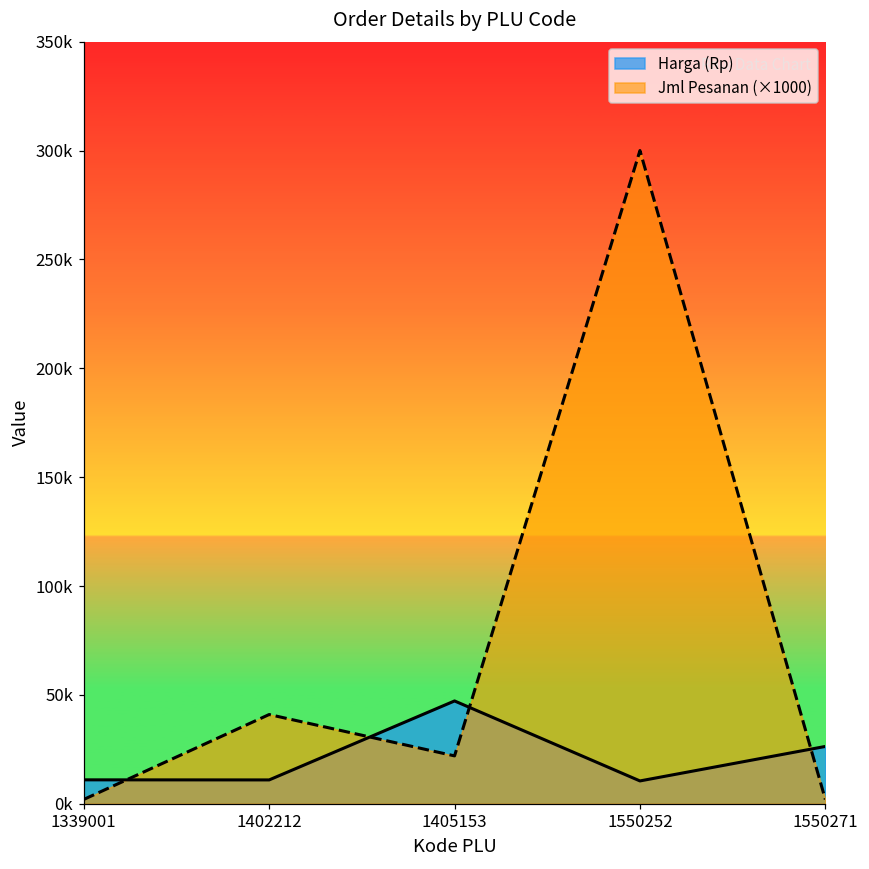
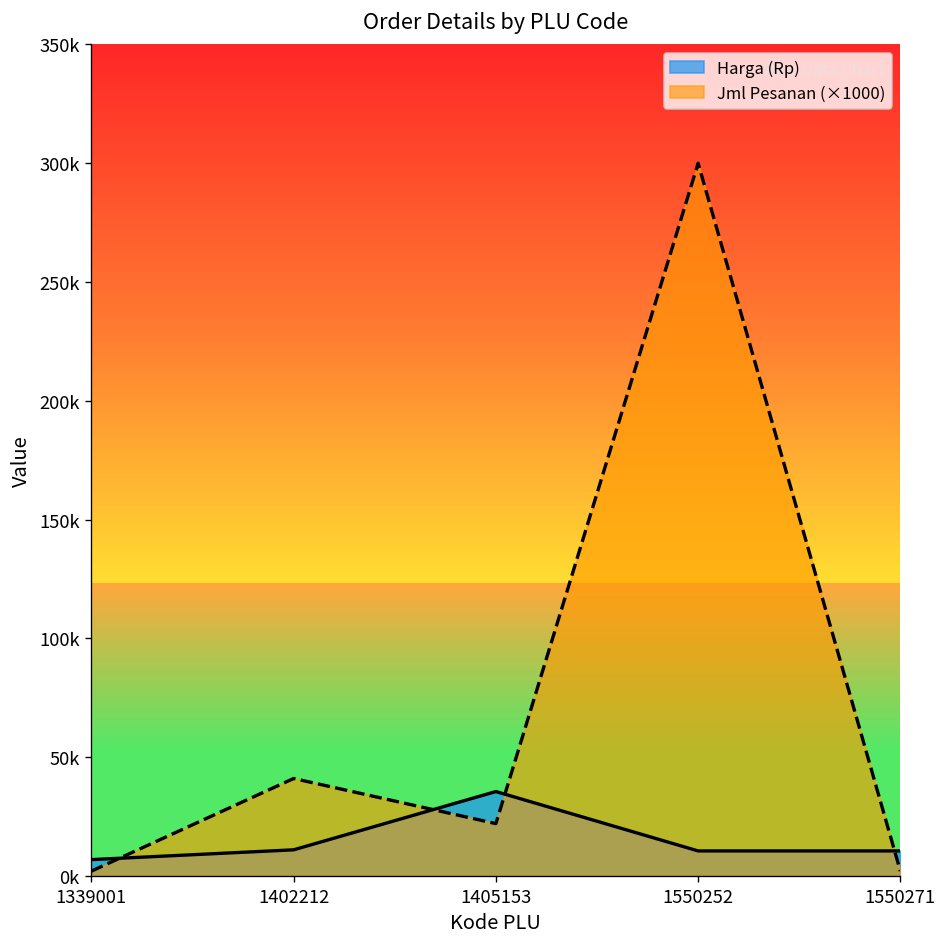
Harga (Rp), 1339001: 11000 -> 7000
Harga (Rp), 1405153: 47000 -> 36000
Harga (Rp), 1550271: 26000 -> 11000
